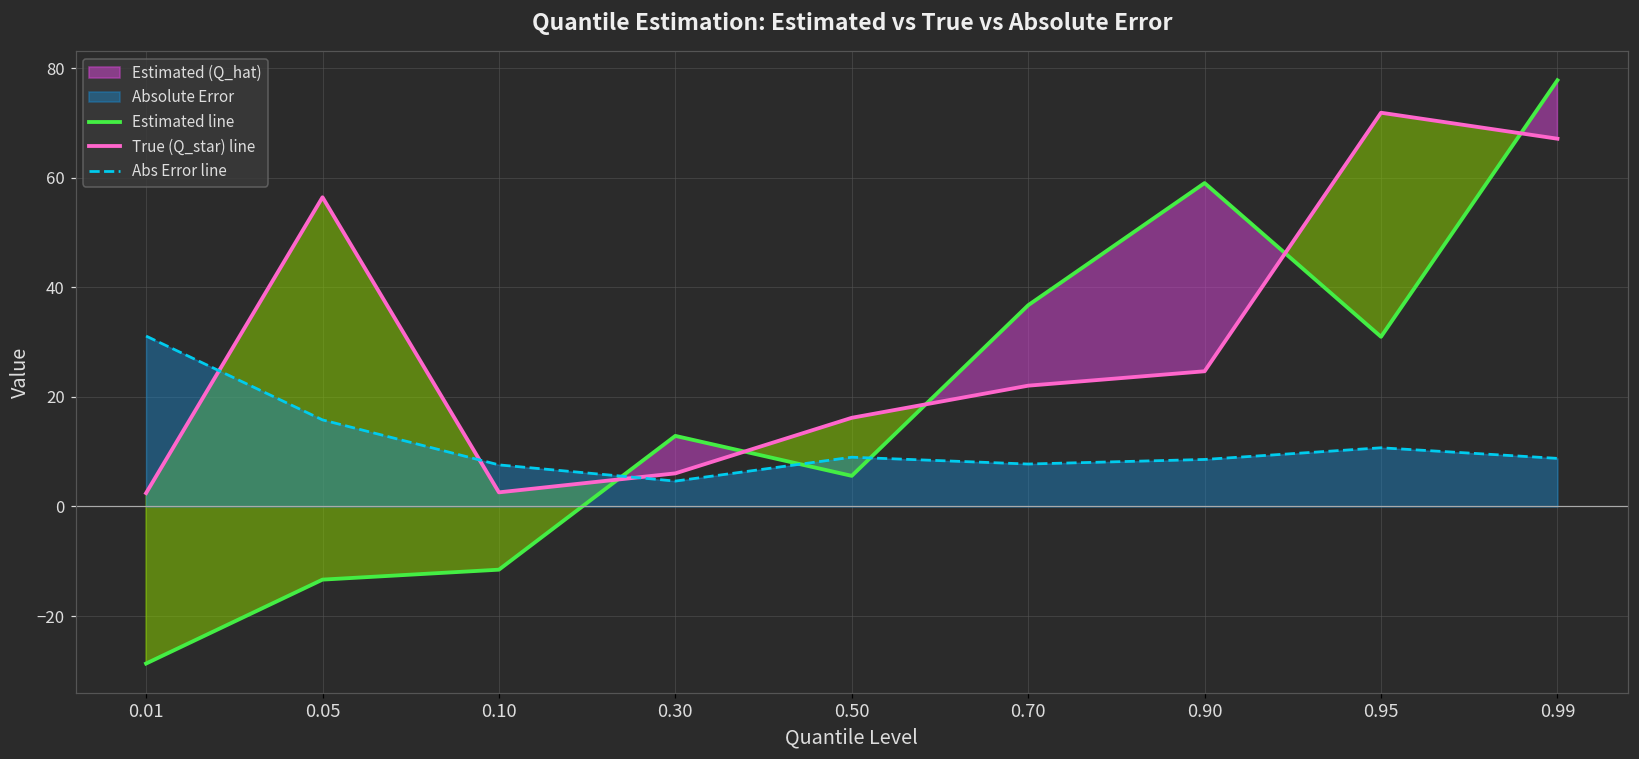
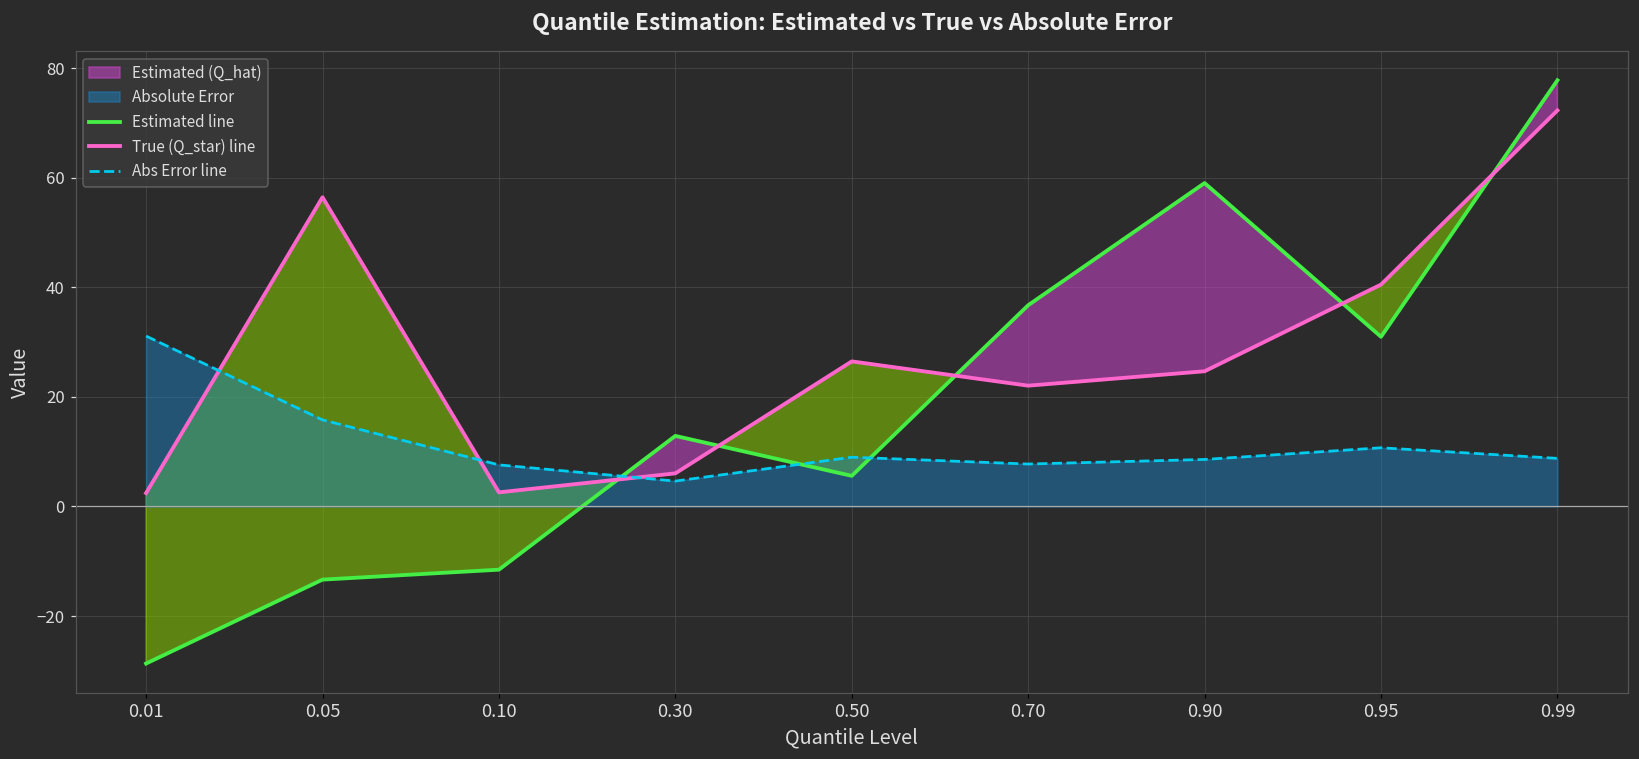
True (Q_star) line, 0.50: 16 -> 26
True (Q_star) line, 0.95: 72 -> 40
True (Q_star) line, 0.99: 67 -> 72
